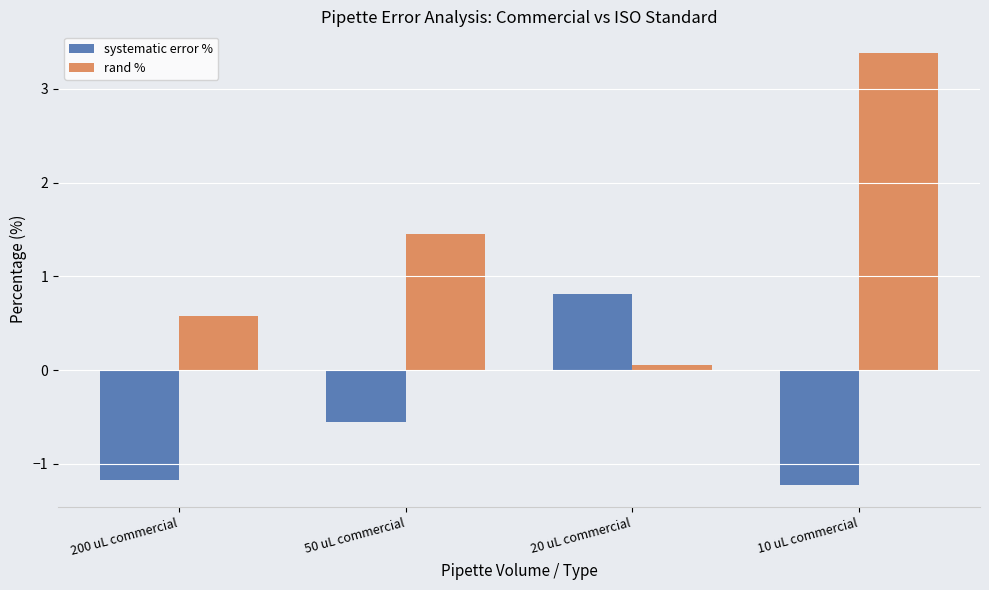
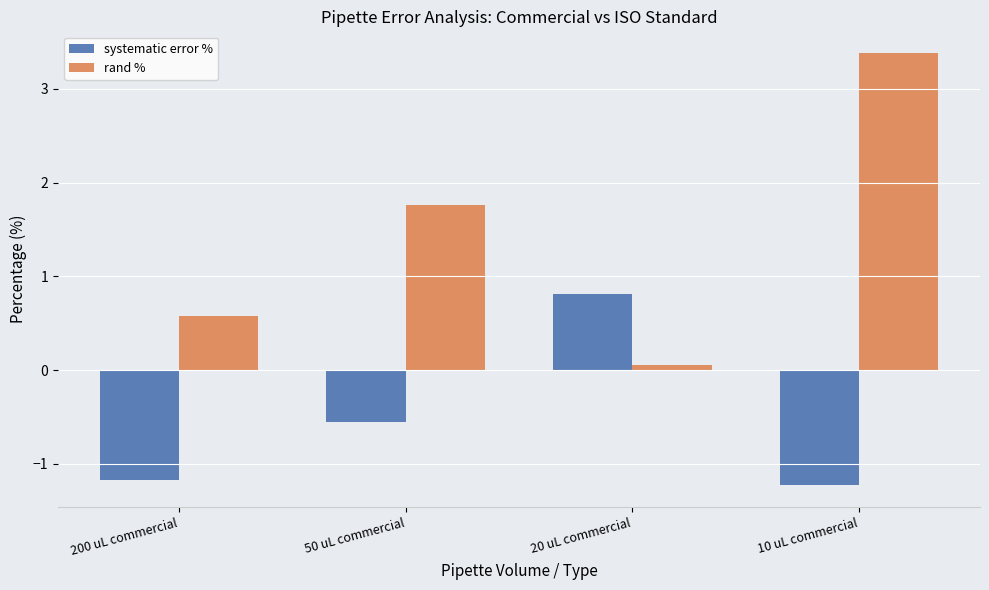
rand %, 50 uL commercial: 1.5 -> 1.8
